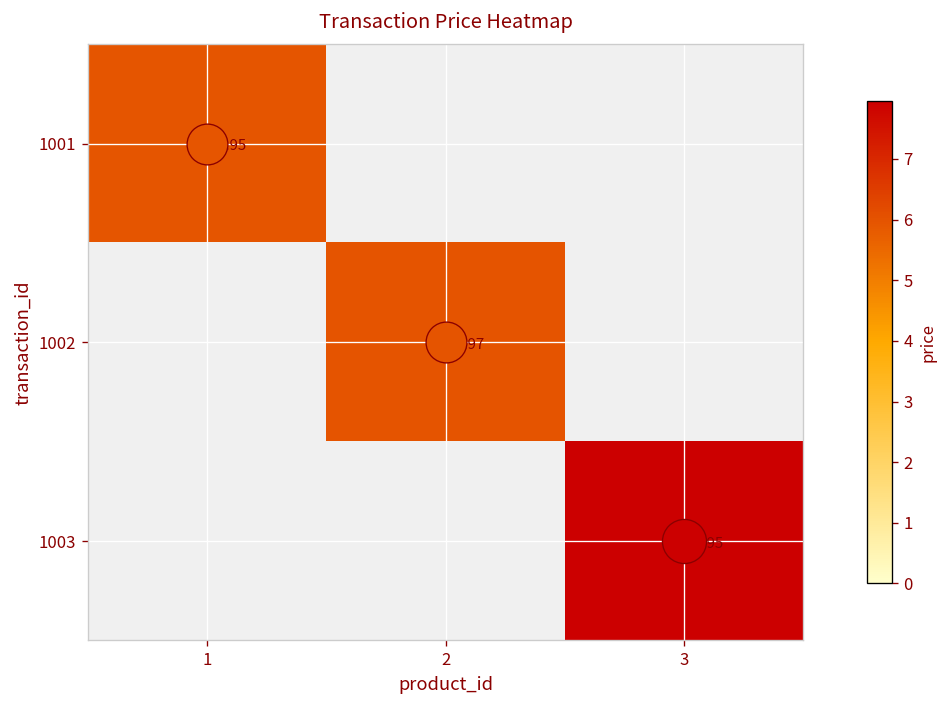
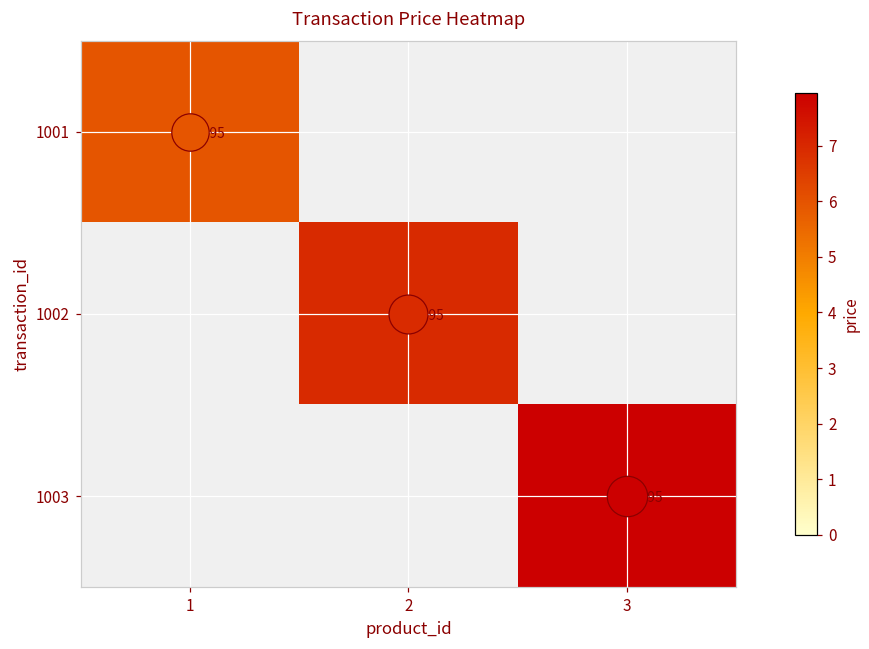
1002, 2: 5.97 -> 6.95
